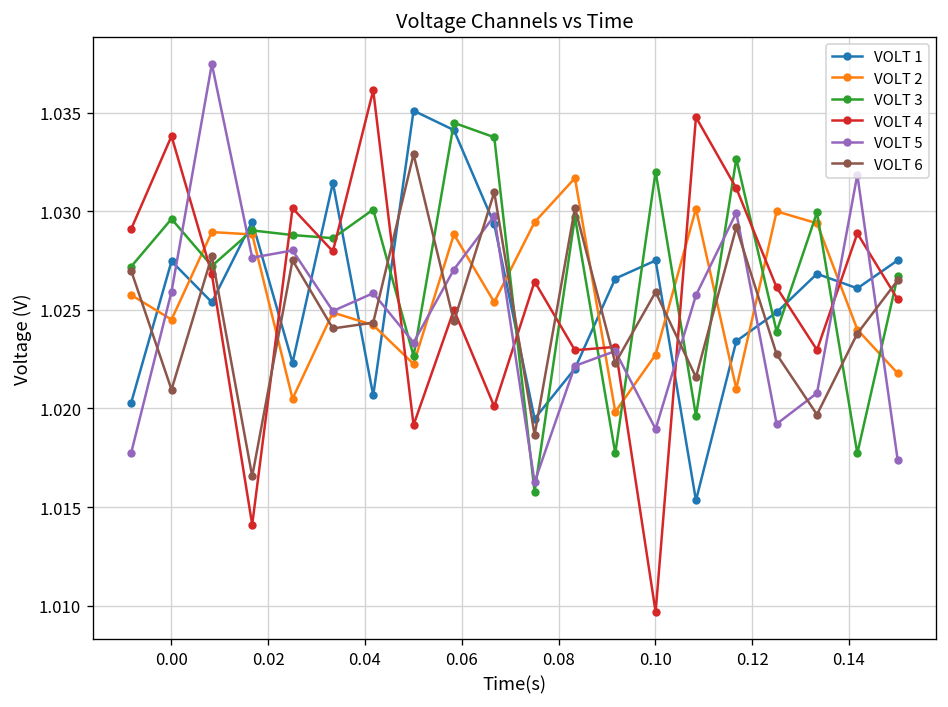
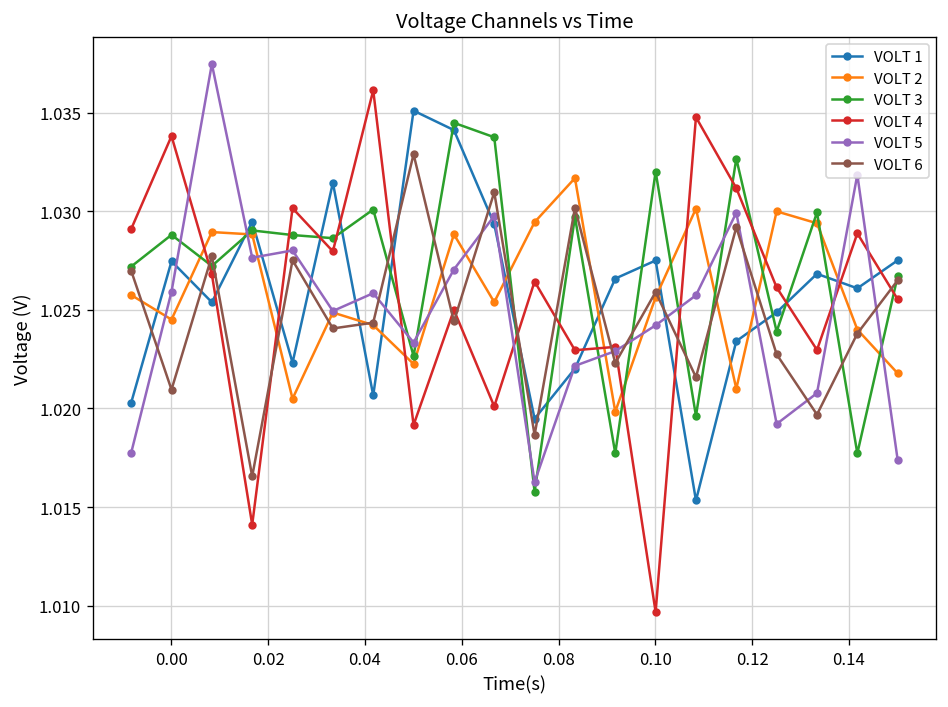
VOLT 3, 0.00: 1.0296 -> 1.0288
VOLT 2, 0.10: 1.0227 -> 1.0256
VOLT 5, 0.10: 1.0190 -> 1.0242
